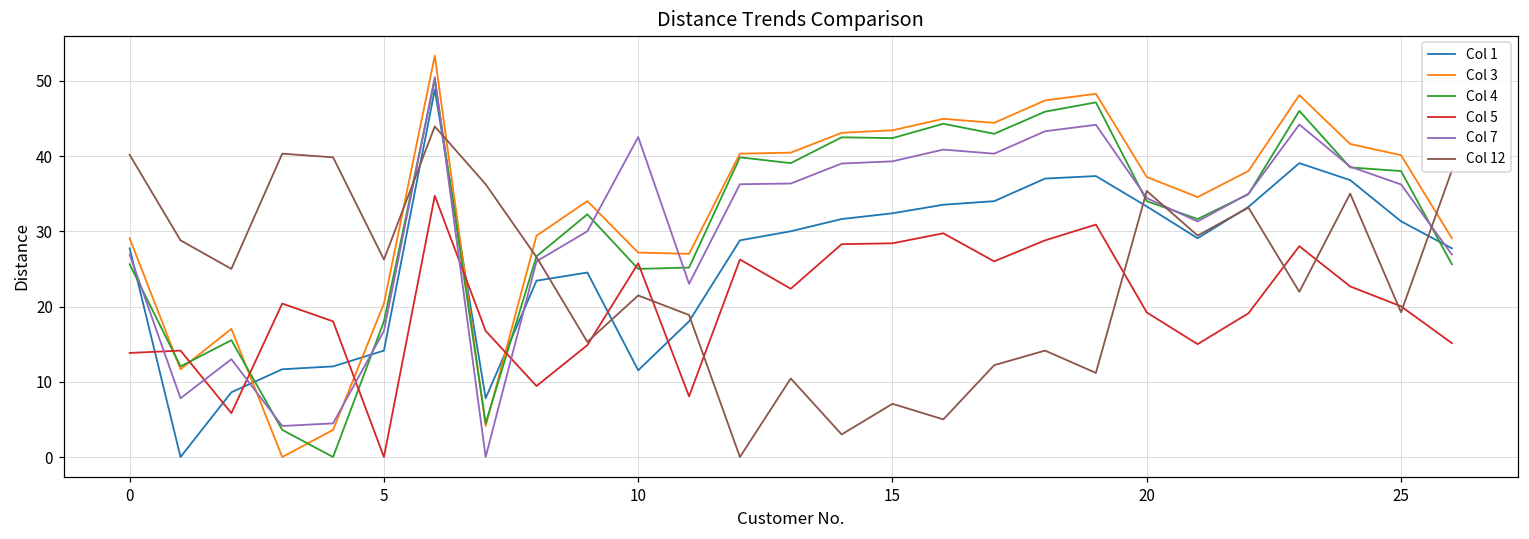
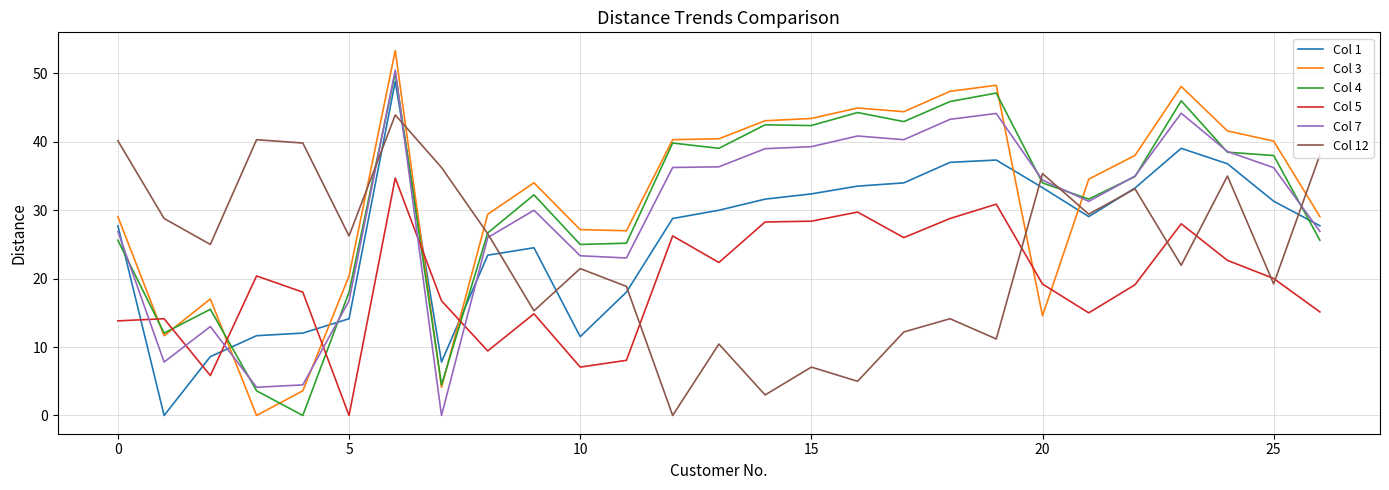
Col 5, 10: 26 -> 7
Col 7, 10: 43 -> 23
Col 3, 20: 37 -> 15
